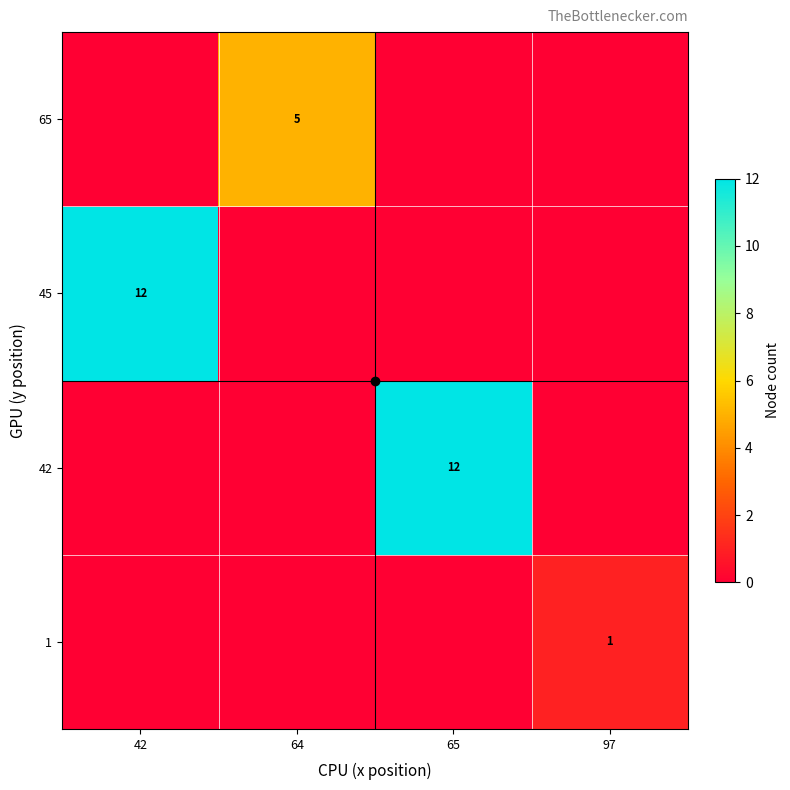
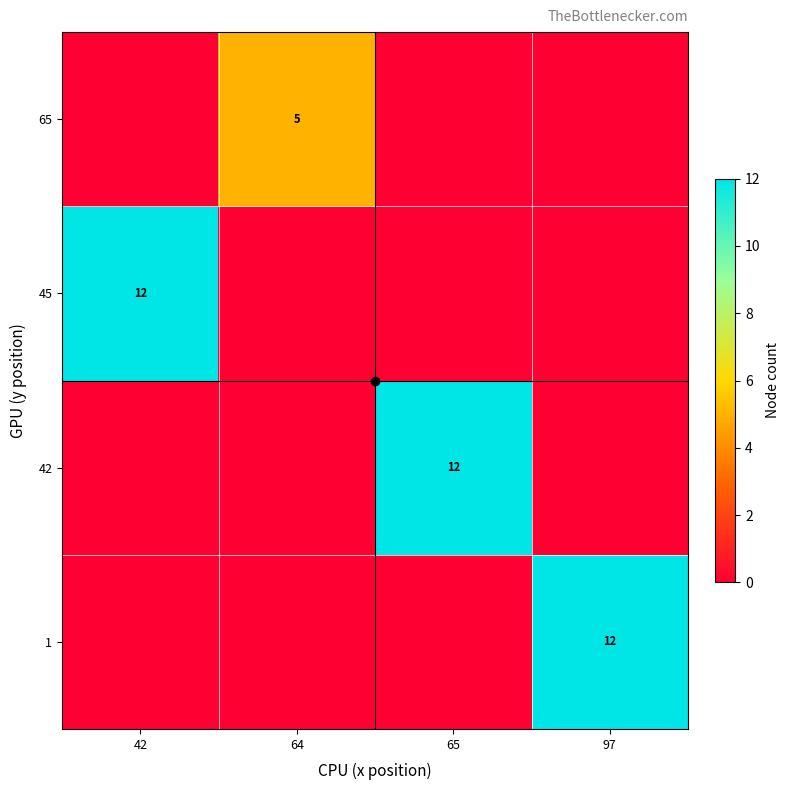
1, 97: 1 -> 12
